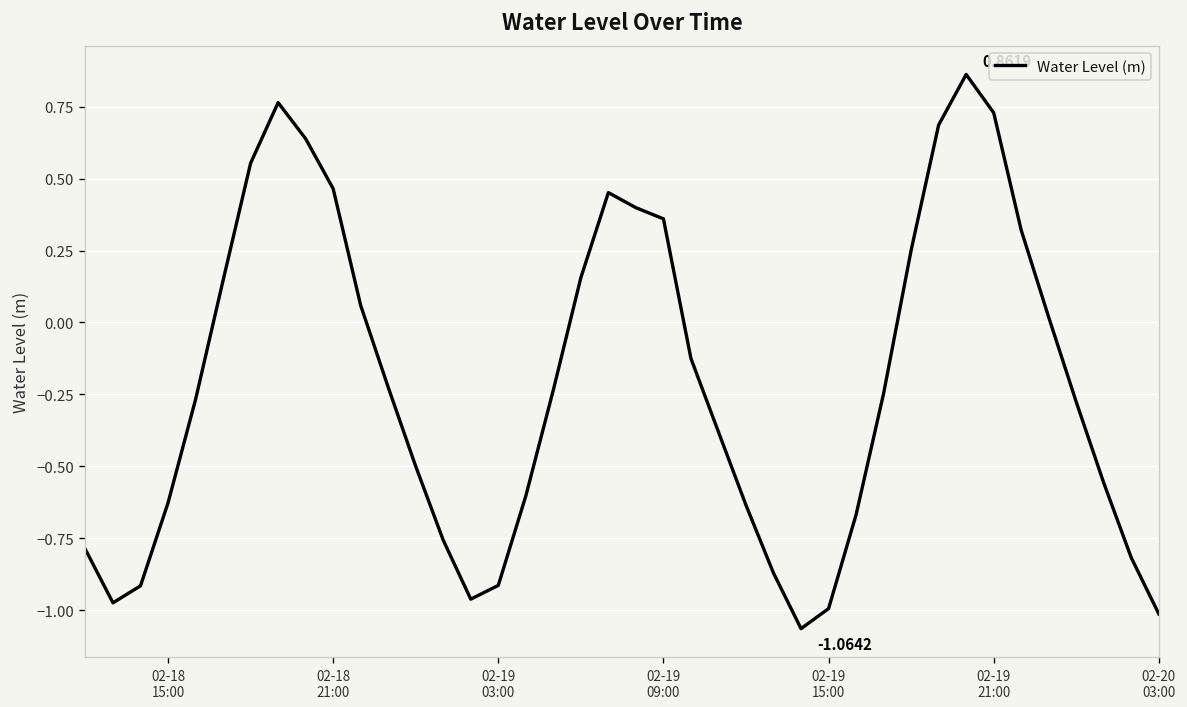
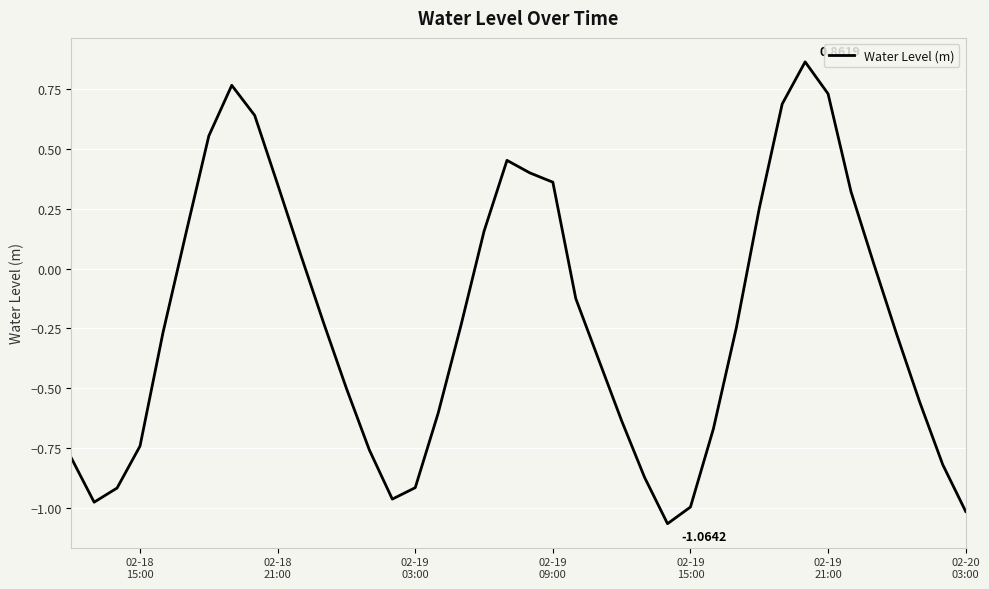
02-18 15:00: -0.63 -> -0.74
02-18 21:00: 0.46 -> 0.35
